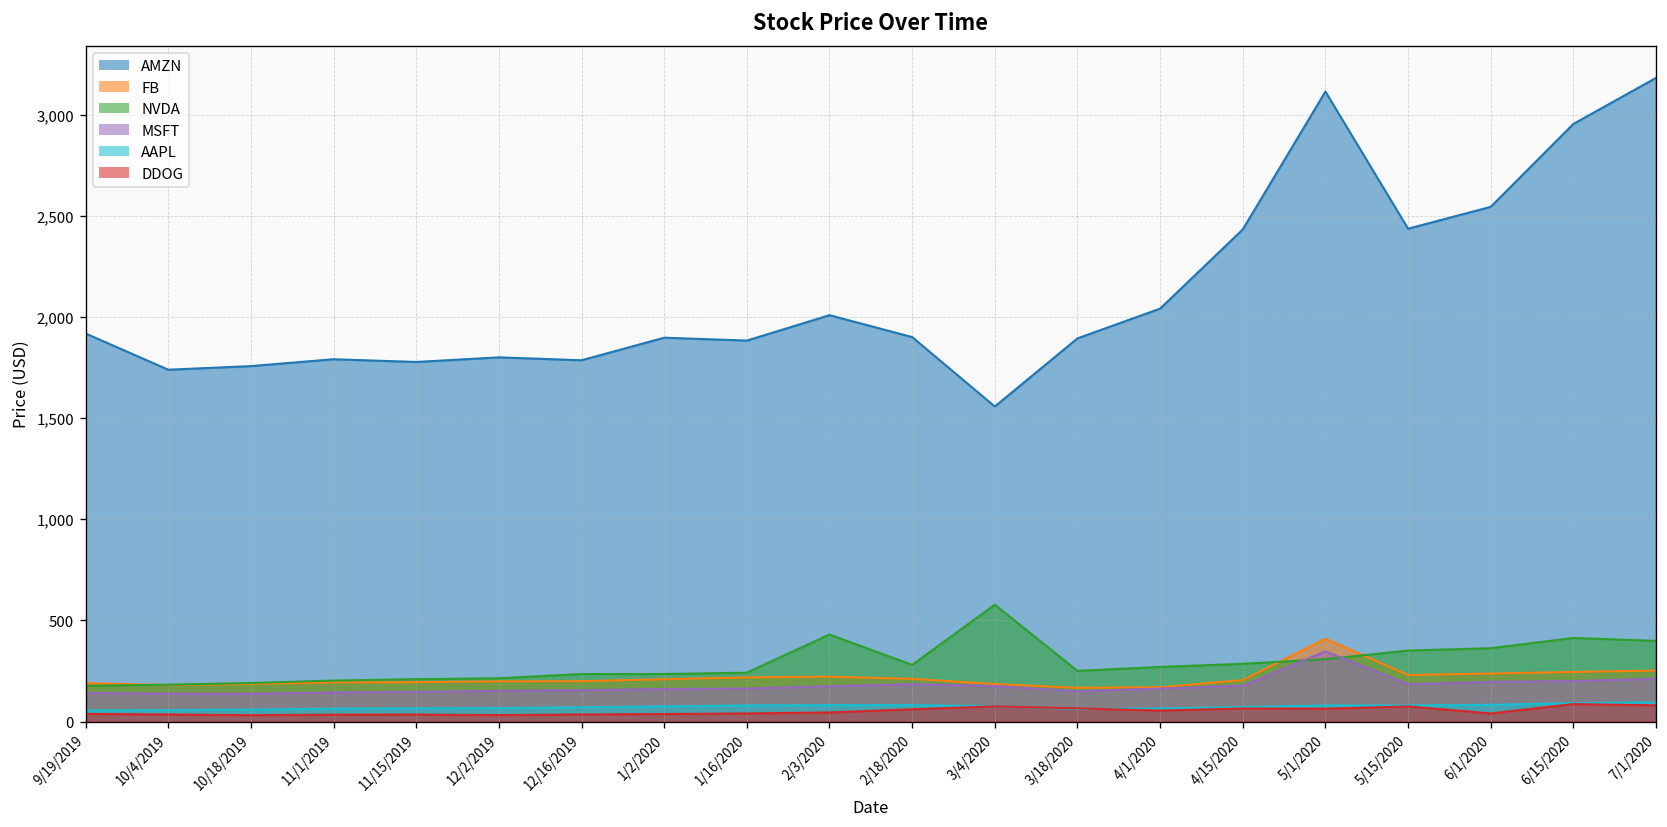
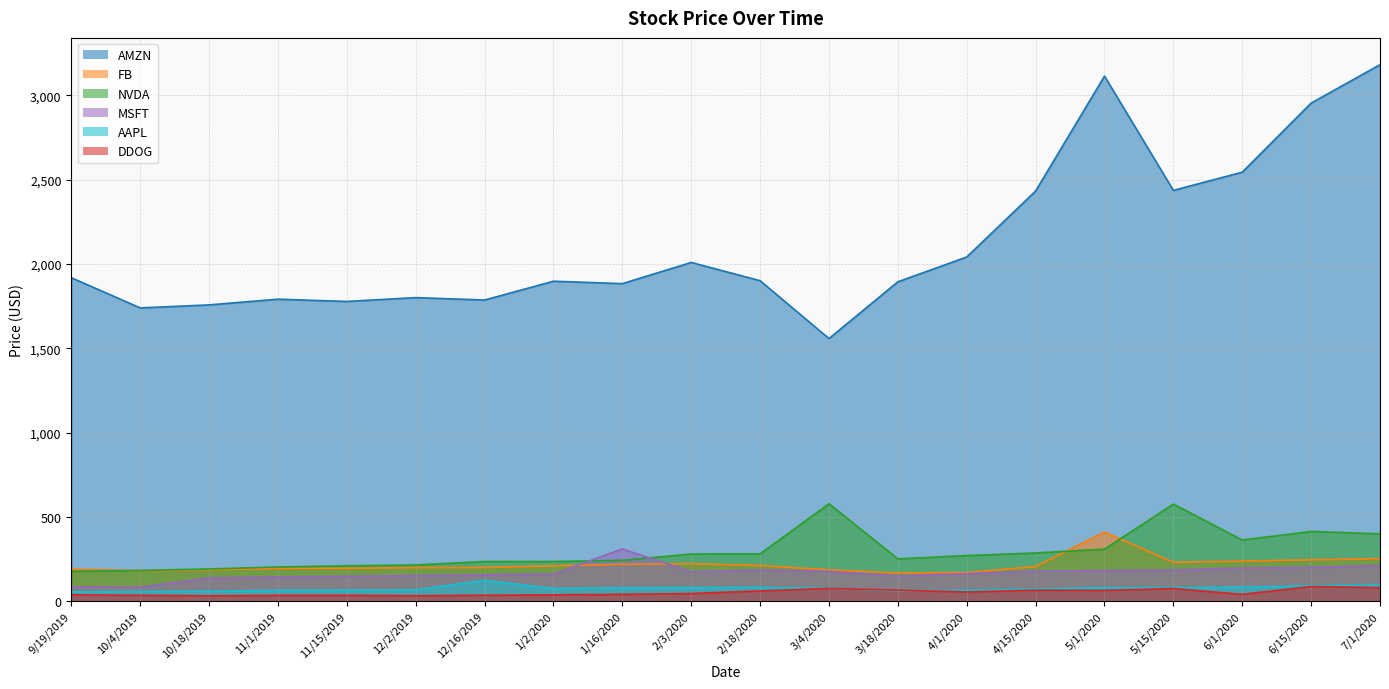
MSFT, 9/19/2019: 140 -> 80
MSFT, 10/4/2019: 140 -> 80
AAPL, 12/16/2019: 70 -> 120
MSFT, 1/16/2020: 160 -> 310
NVDA, 2/3/2020: 430 -> 280
MSFT, 5/1/2020: 350 -> 180
NVDA, 5/15/2020: 350 -> 580
